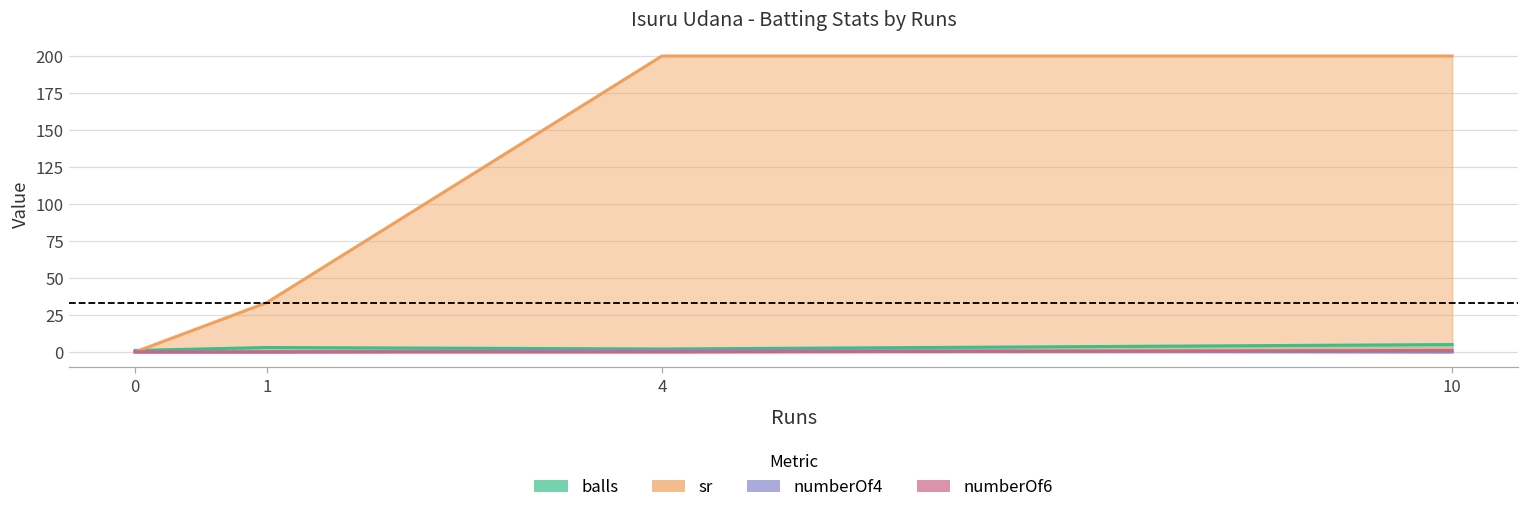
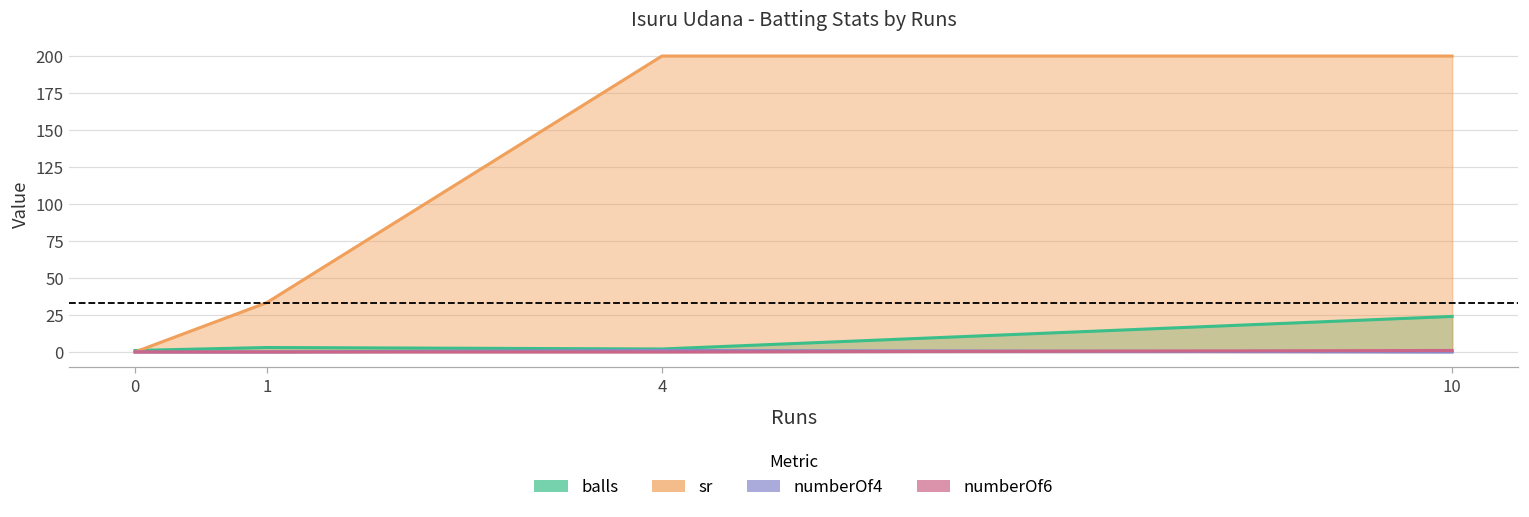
balls, 10: 5 -> 24
